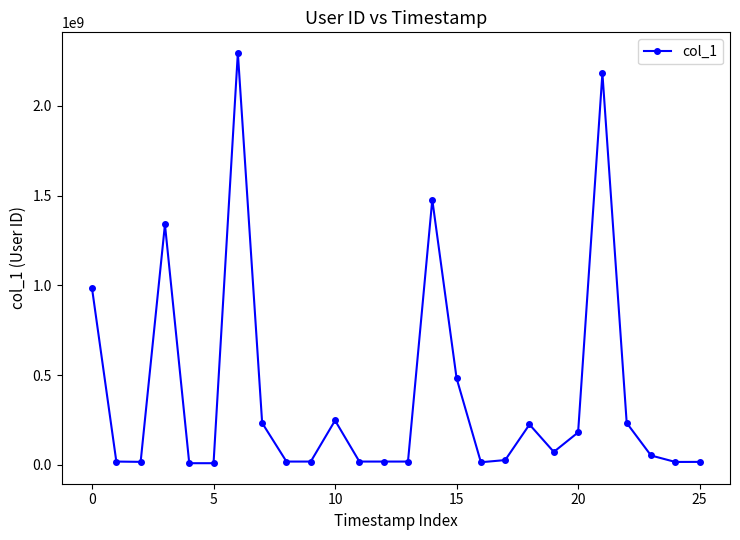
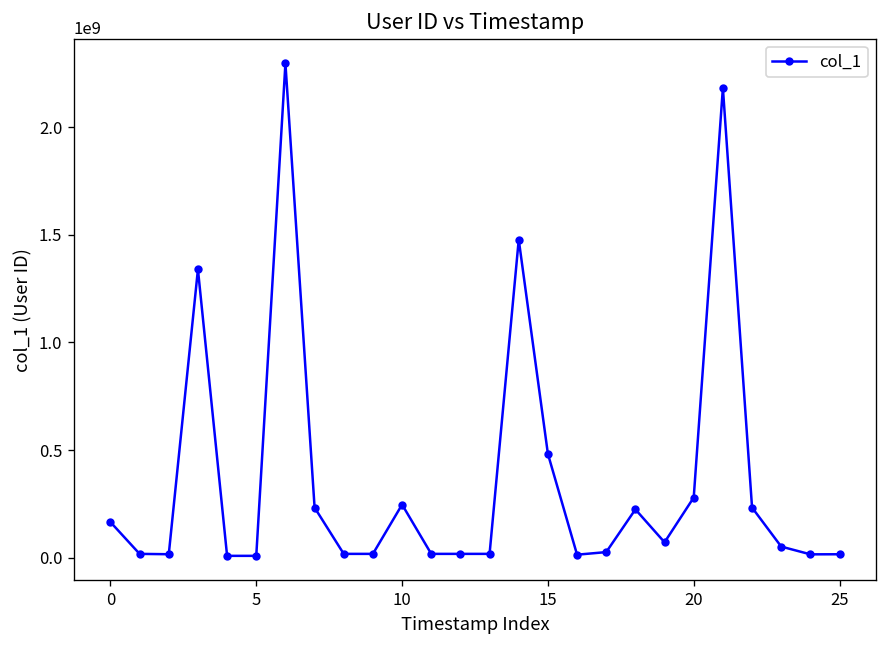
0: 980000000 -> 170000000
20: 180000000 -> 280000000
